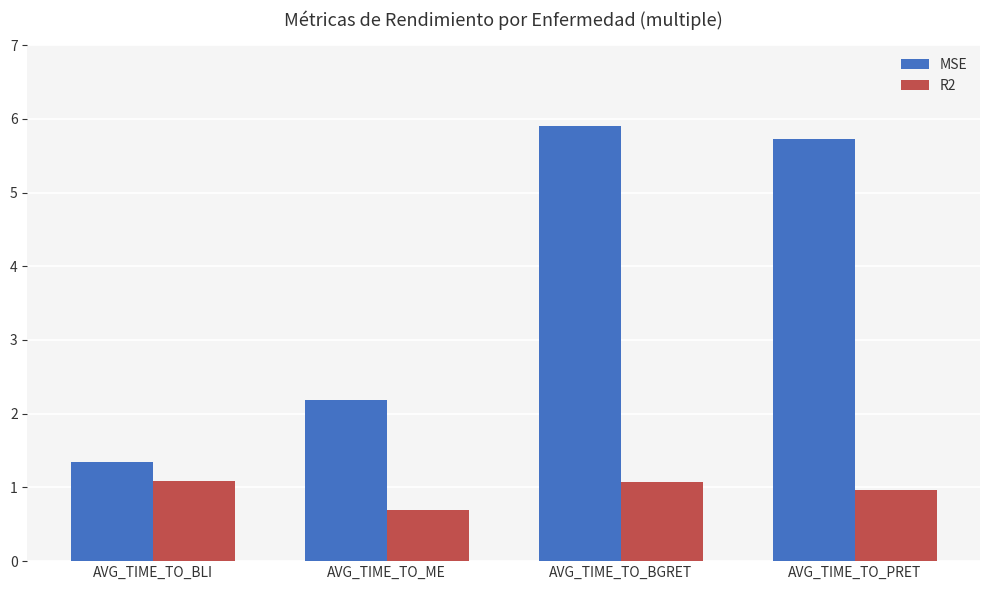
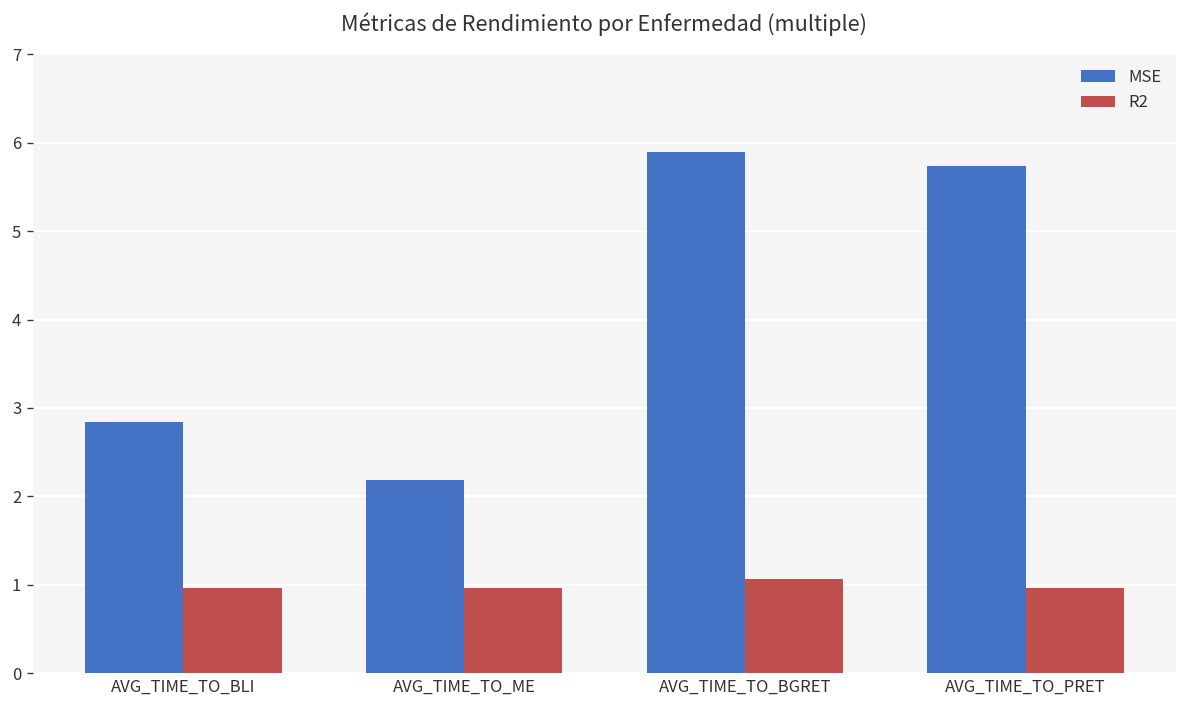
MSE, AVG_TIME_TO_BLI: 1.3 -> 2.8
R2, AVG_TIME_TO_BLI: 1.1 -> 1.0
R2, AVG_TIME_TO_ME: 0.7 -> 1.0
